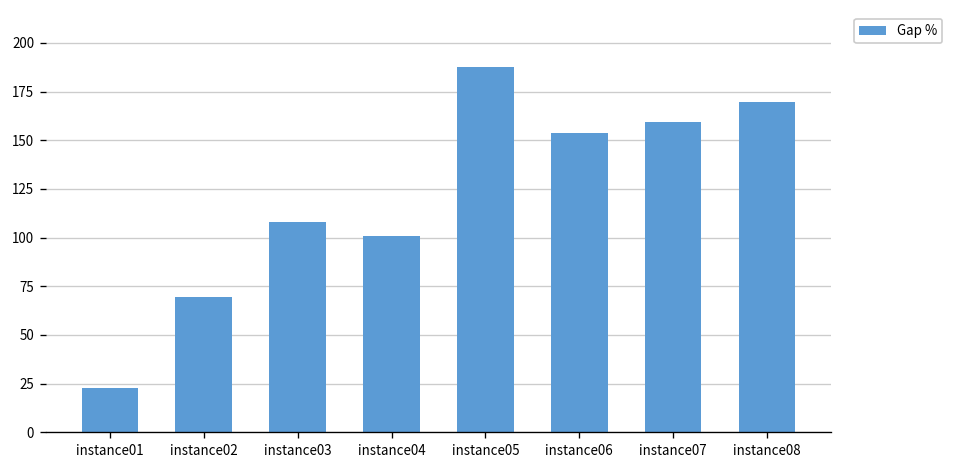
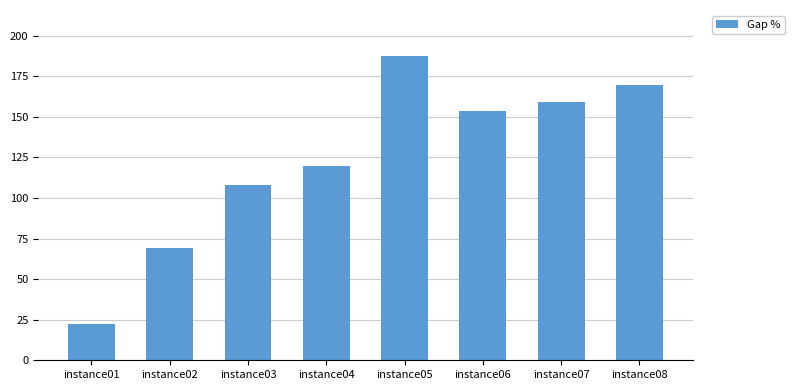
instance04: 101 -> 120
